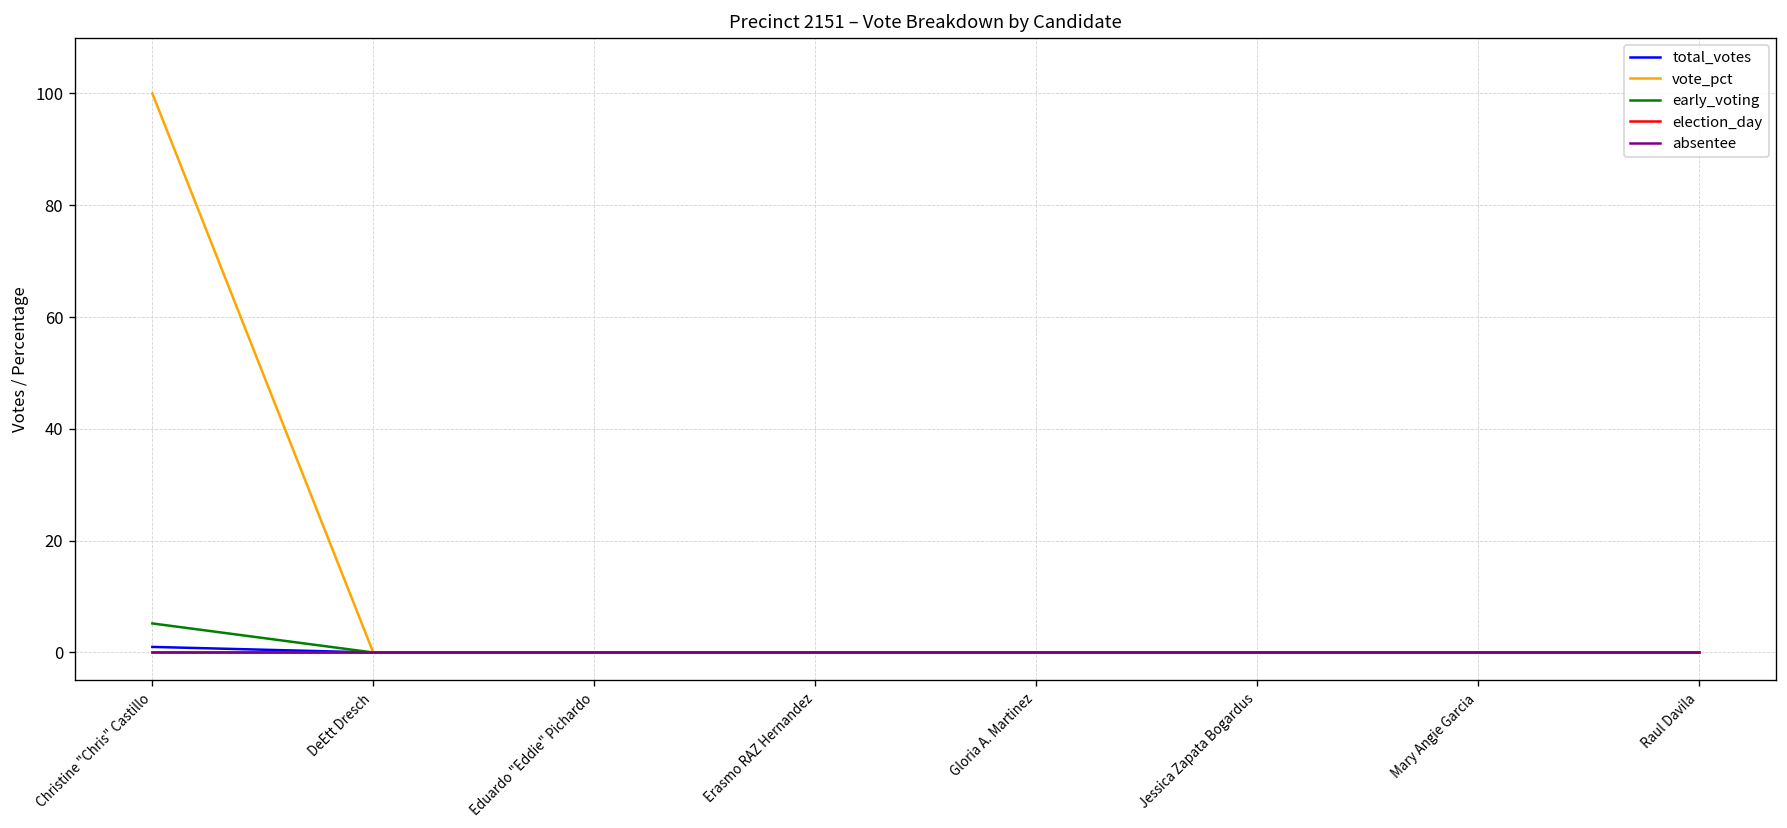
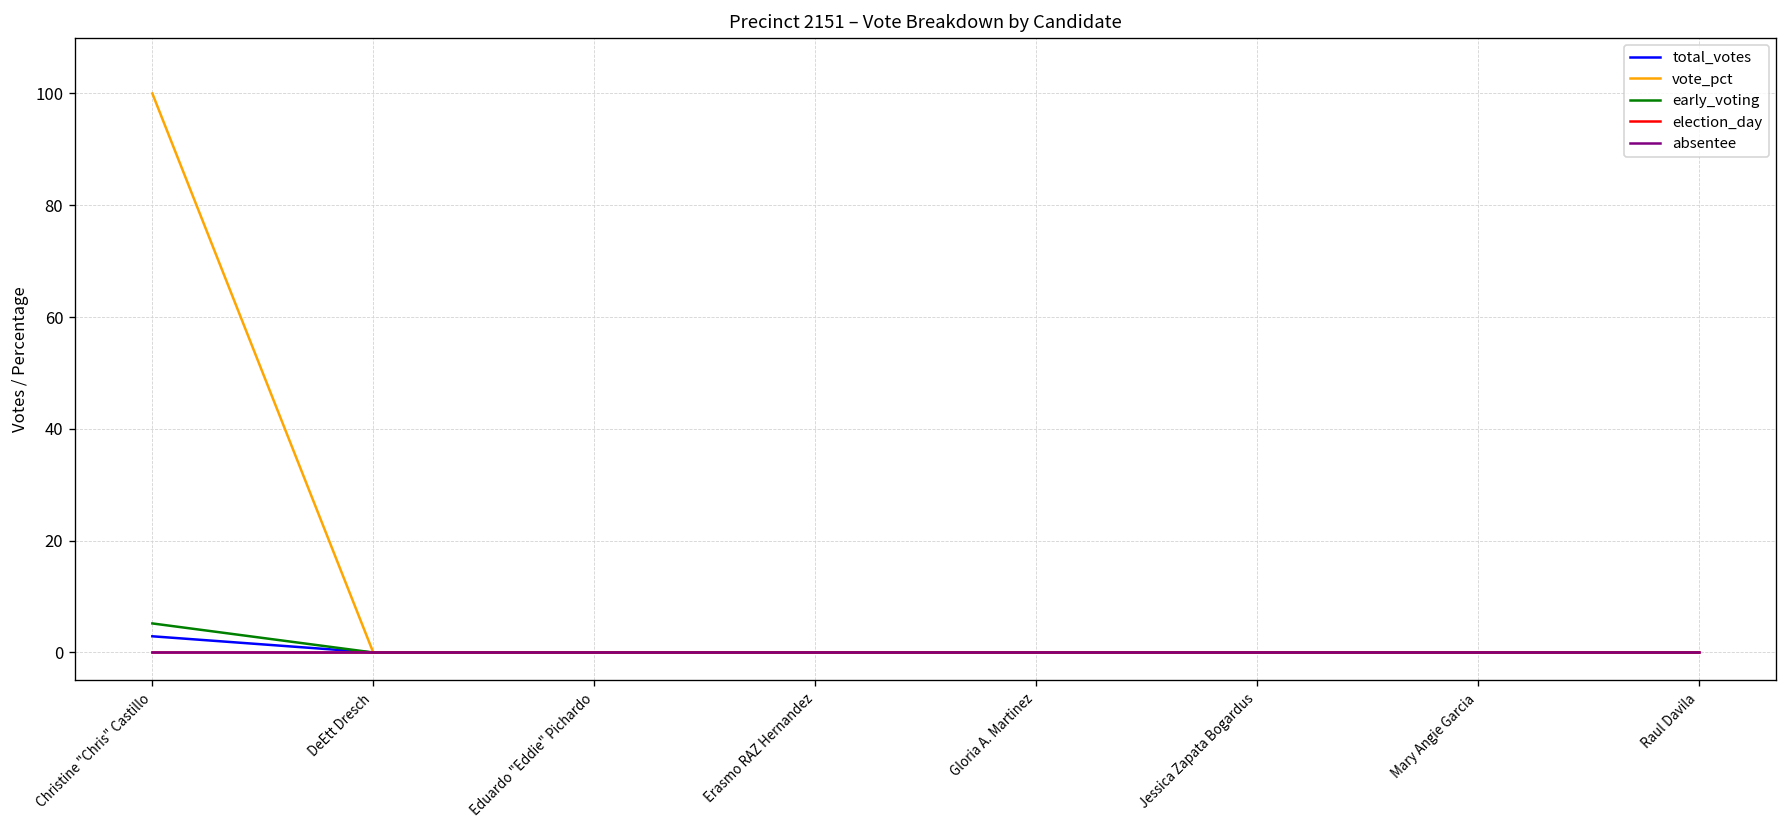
total_votes, Christine "Chris" Castillo: 1 -> 3
